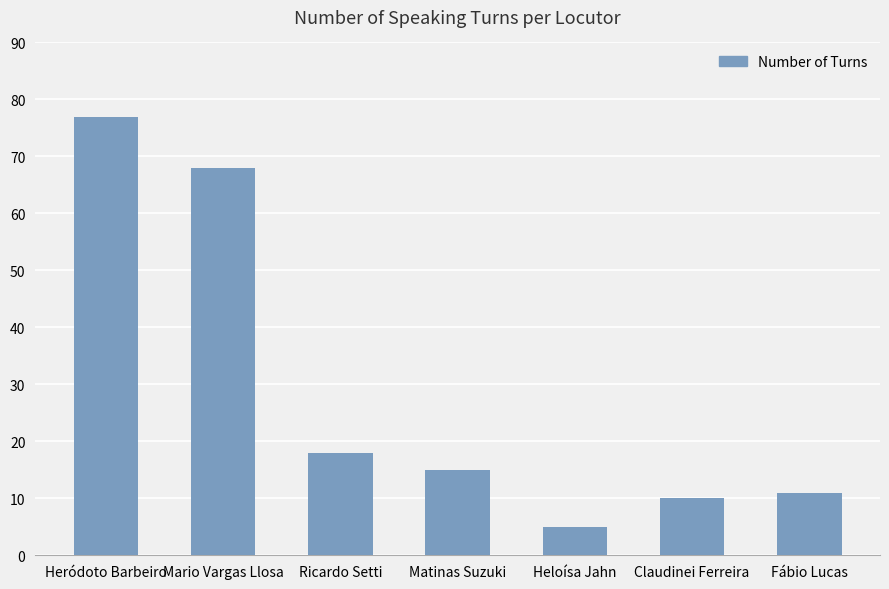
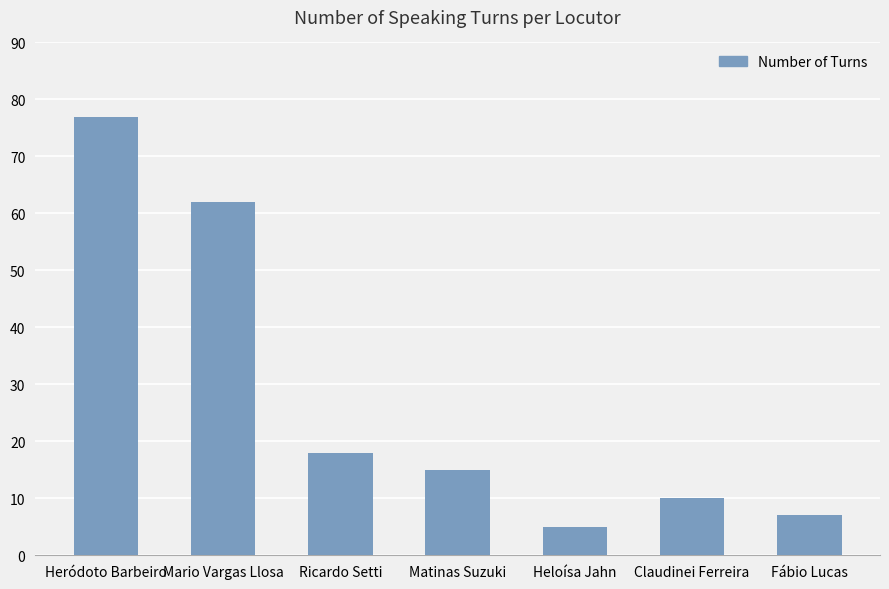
Mario Vargas Llosa: 68 -> 62
Fábio Lucas: 11 -> 7
